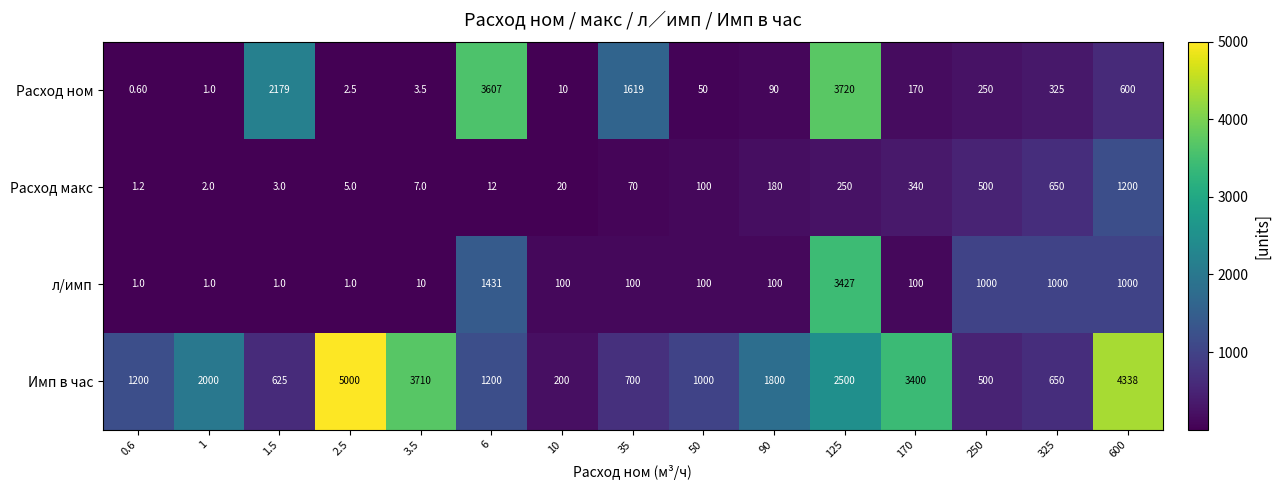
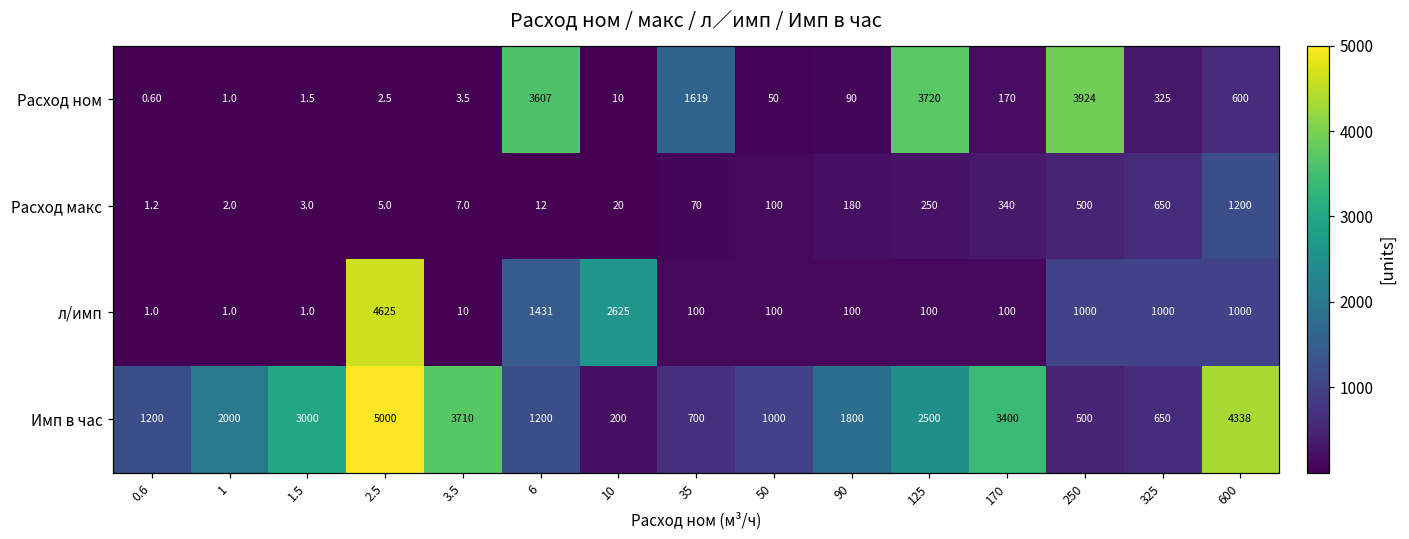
Расход ном, 1.5: 2179 -> 1.5
Расход ном, 250: 250 -> 3924
л/имп, 2.5: 1.0 -> 4625
л/имп, 10: 100 -> 2625
л/имп, 125: 3427 -> 100
Имп в час, 1.5: 625 -> 3000
